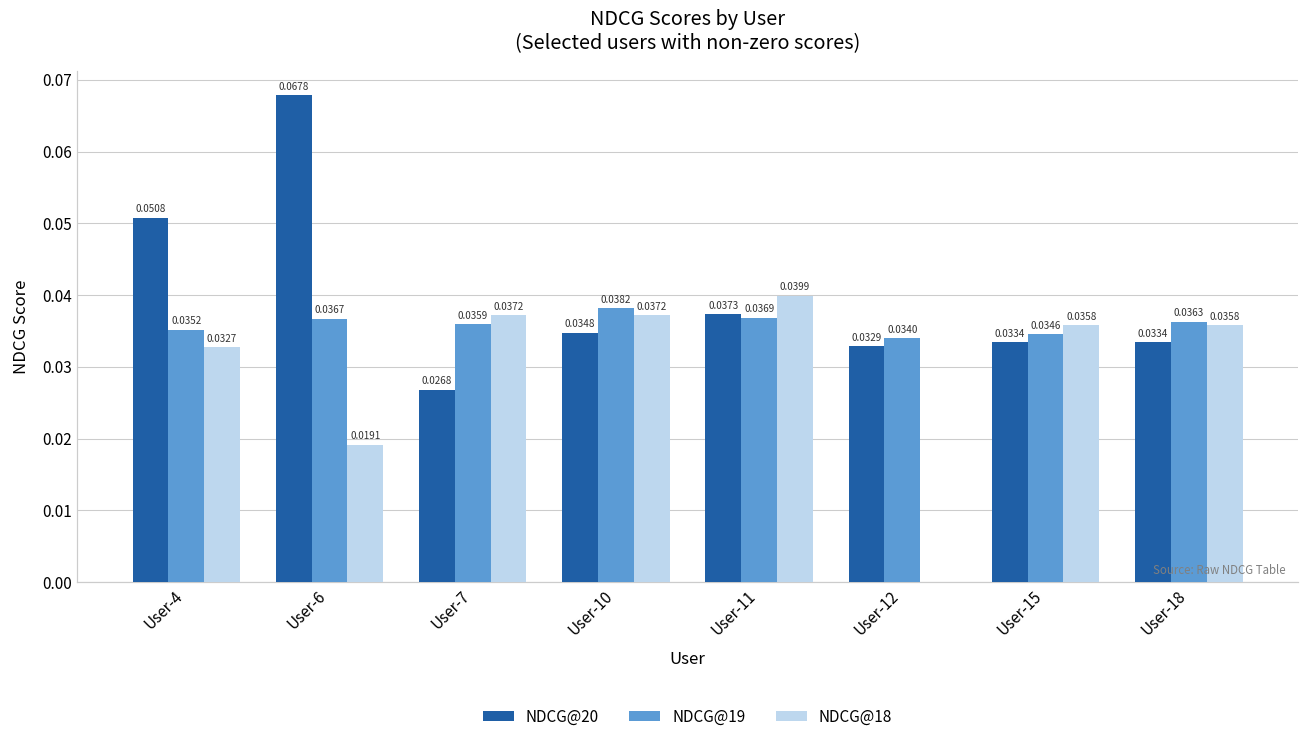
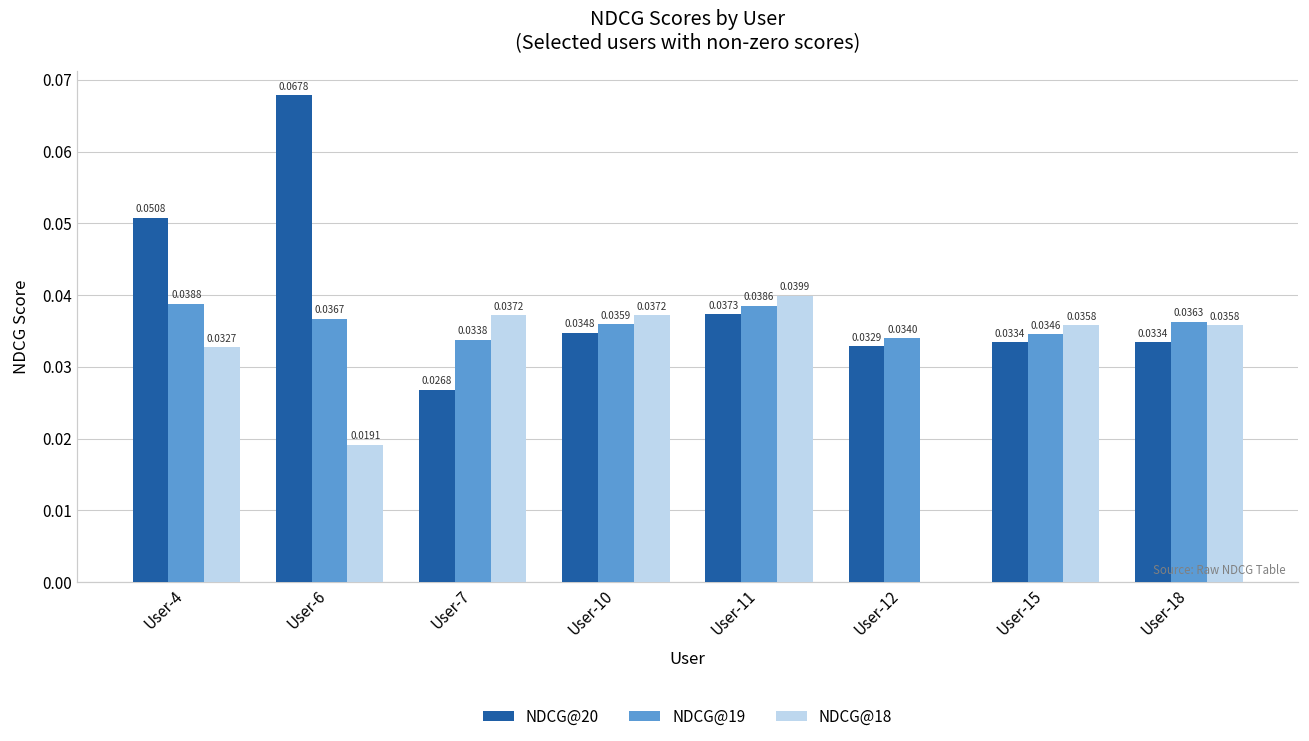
NDCG@19, User-4: 0.0352 -> 0.0388
NDCG@19, User-7: 0.0359 -> 0.0338
NDCG@19, User-10: 0.0382 -> 0.0359
NDCG@19, User-11: 0.0369 -> 0.0386
